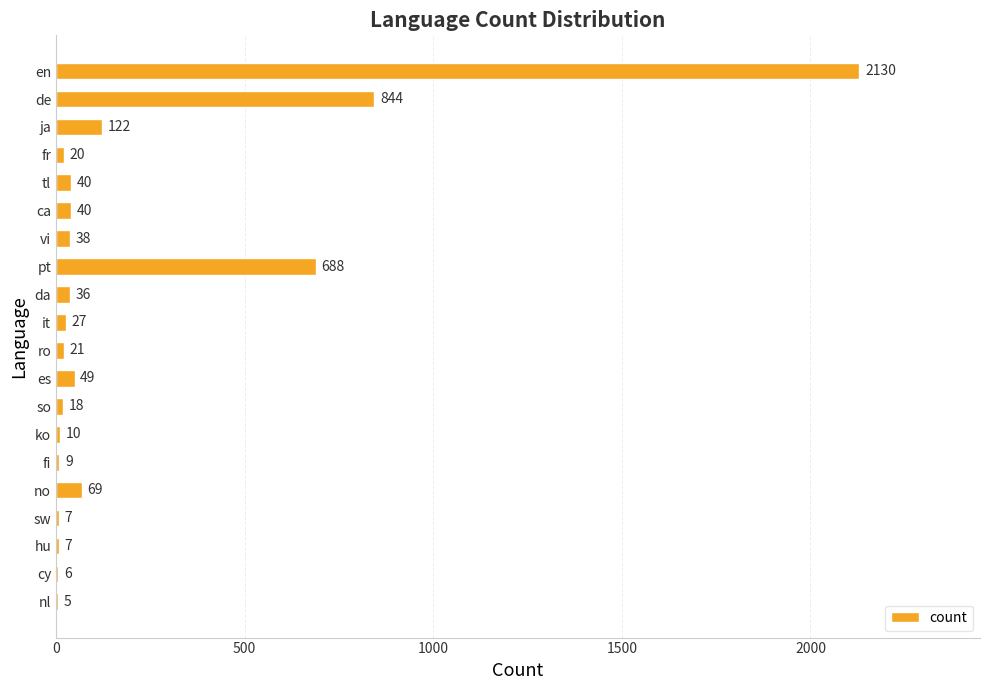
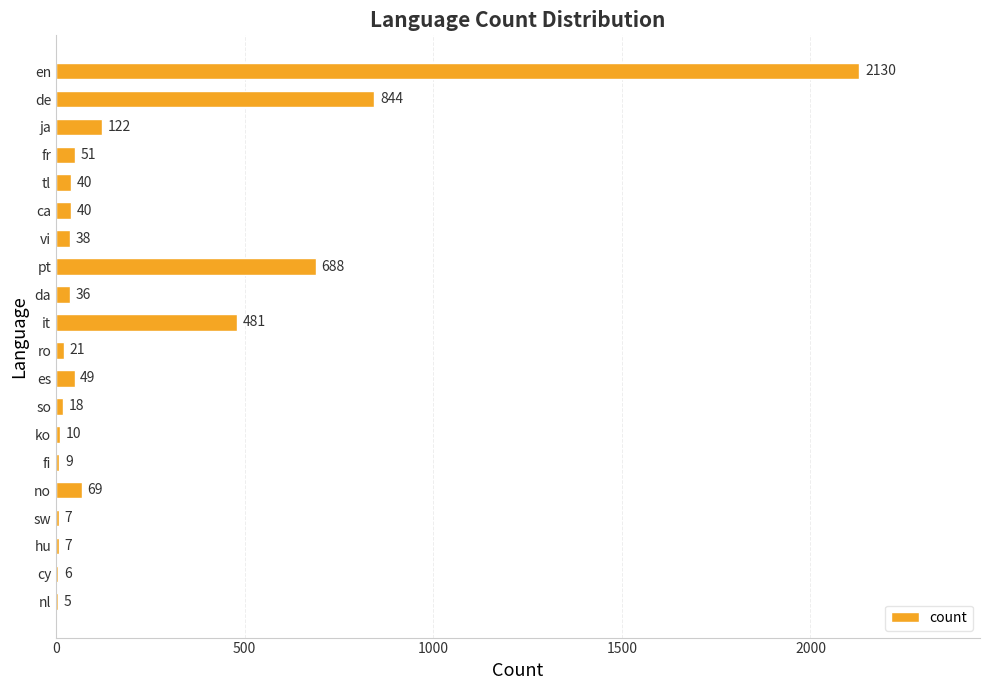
fr: 20 -> 51
it: 27 -> 481
